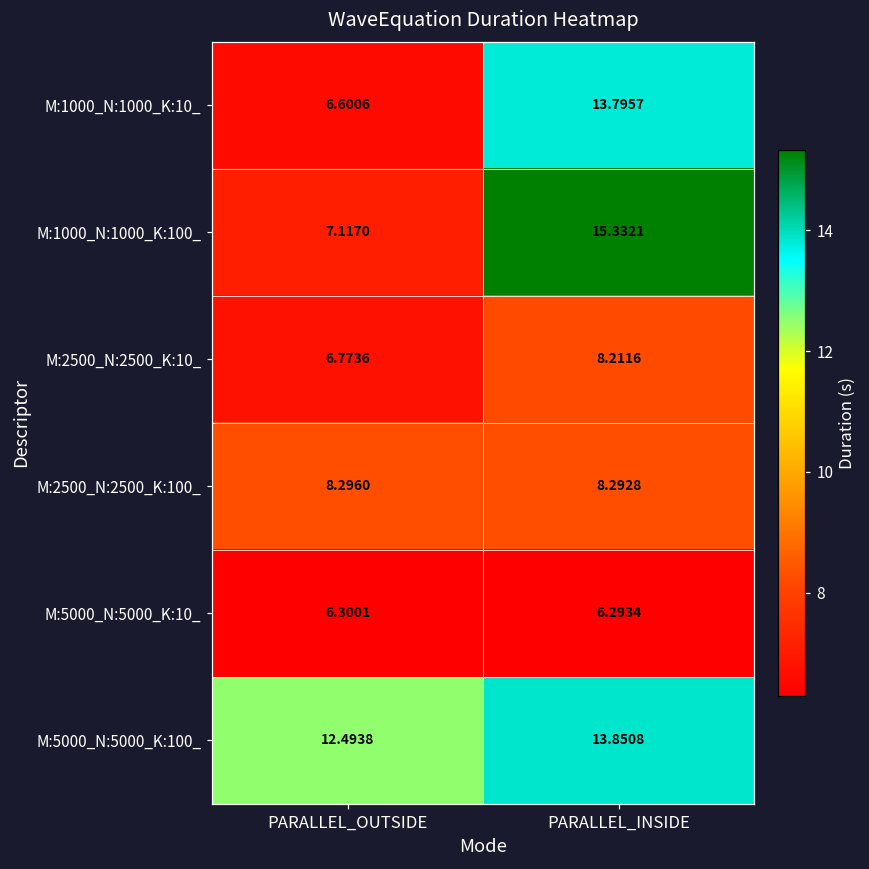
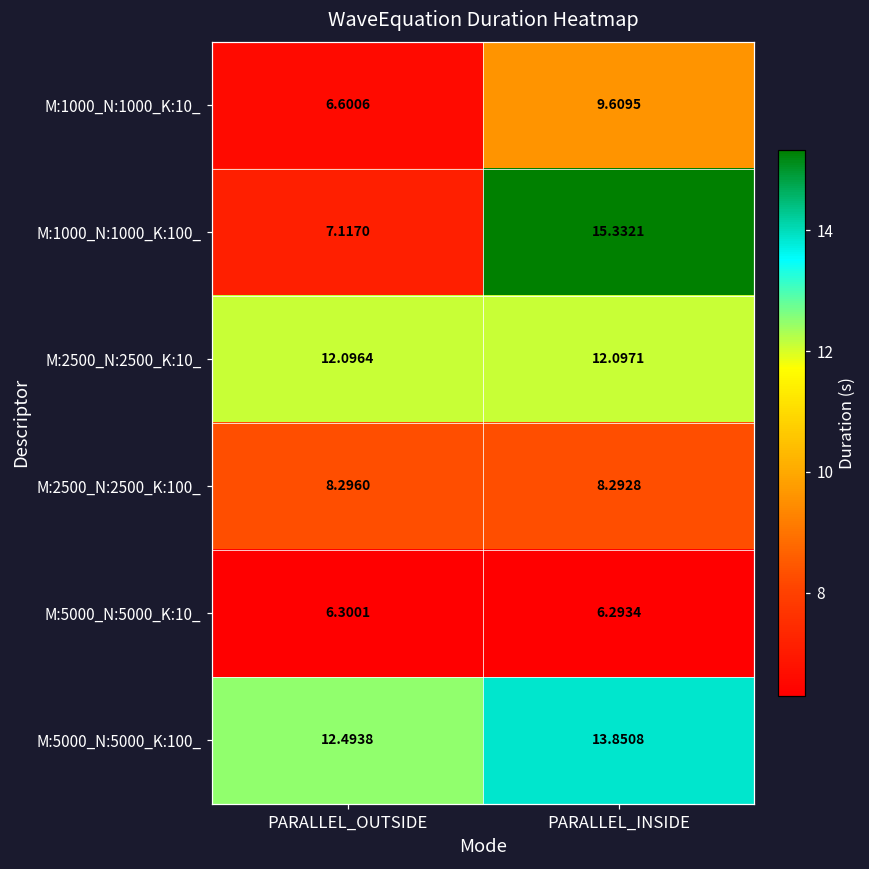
M:1000_N:1000_K:10_, PARALLEL_INSIDE: 13.7957 -> 9.6095
M:2500_N:2500_K:10_, PARALLEL_OUTSIDE: 6.7736 -> 12.0964
M:2500_N:2500_K:10_, PARALLEL_INSIDE: 8.2116 -> 12.0971
